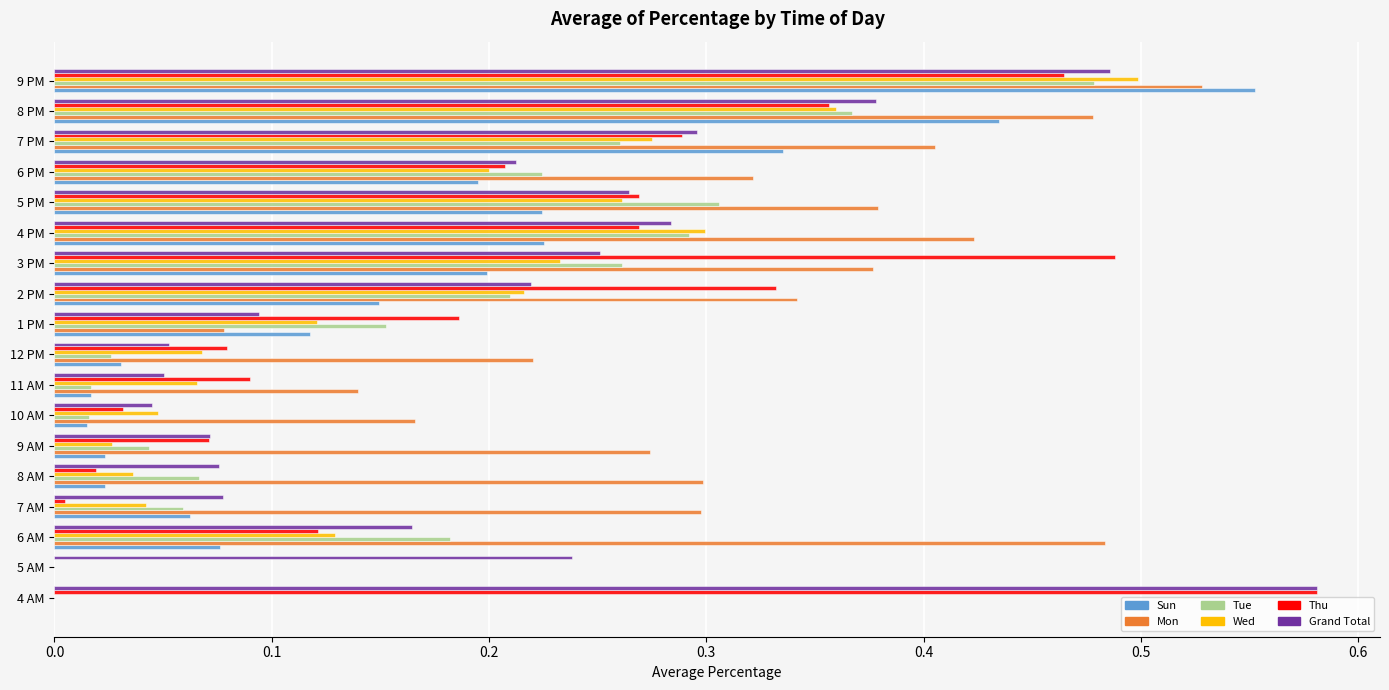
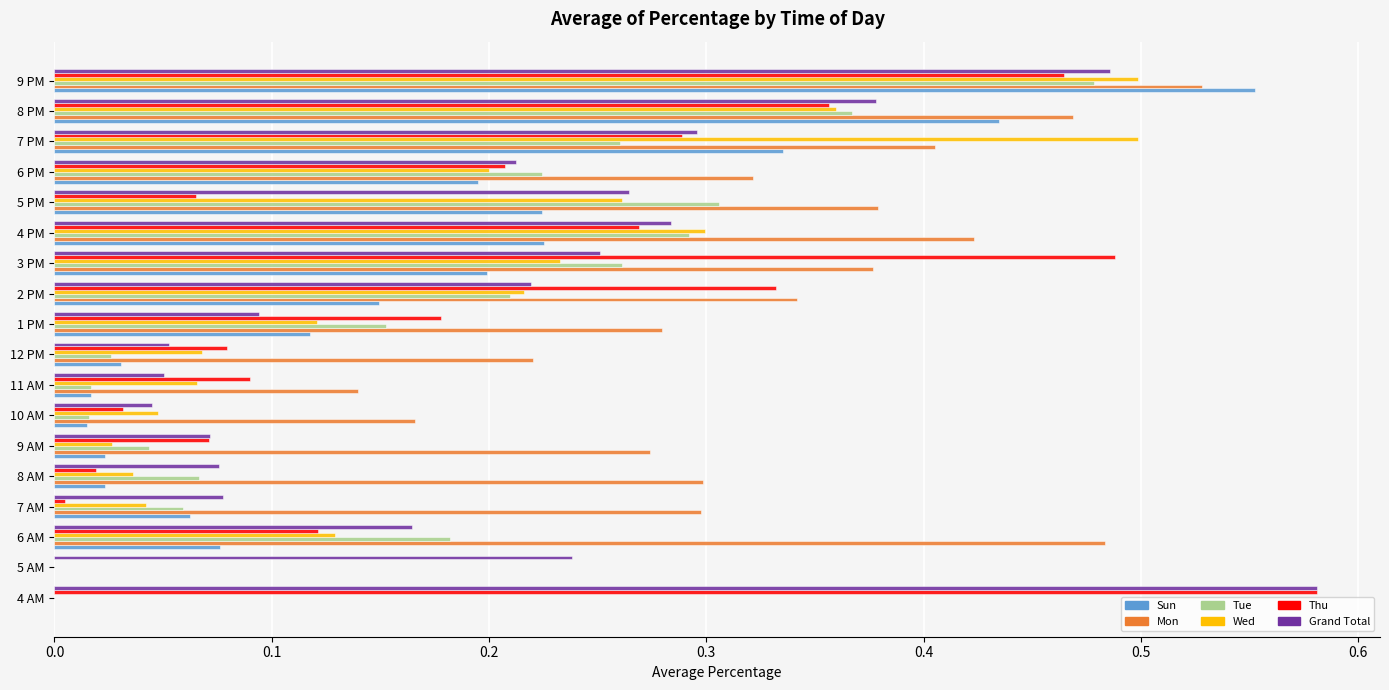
Mon, 8 PM: 0.478 -> 0.469
Wed, 7 PM: 0.275 -> 0.499
Thu, 5 PM: 0.269 -> 0.065
Thu, 1 PM: 0.186 -> 0.178
Mon, 1 PM: 0.078 -> 0.279
